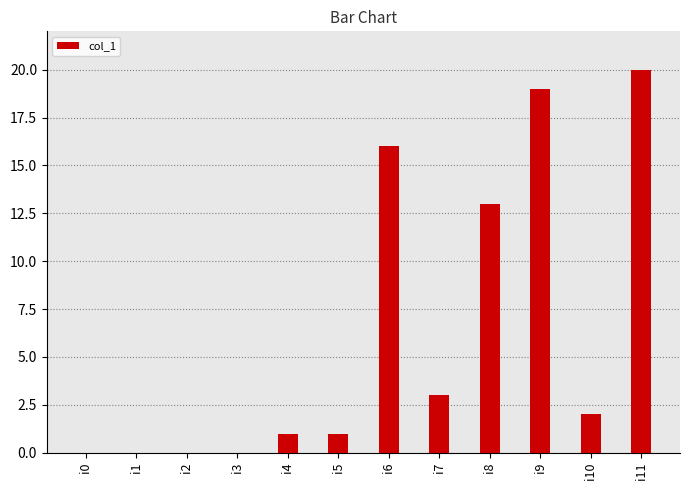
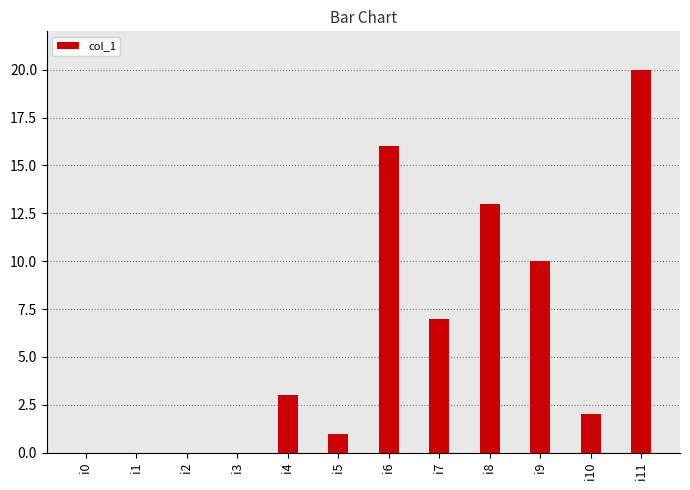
i4: 1 -> 3
i7: 3 -> 7
i9: 19 -> 10
